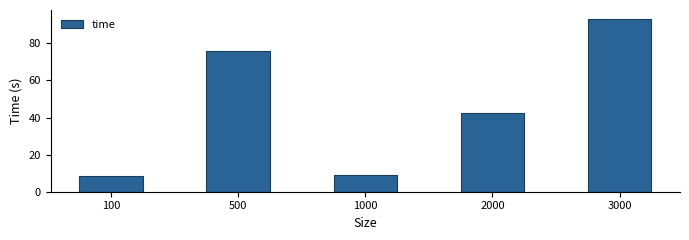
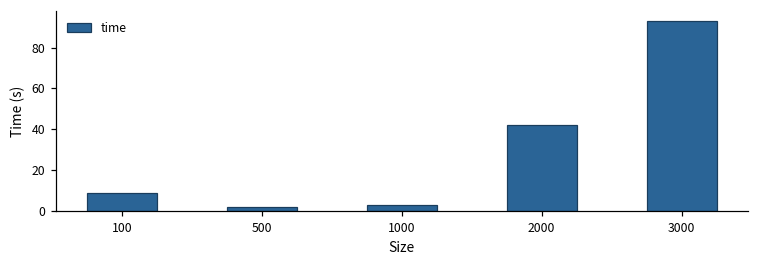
500: 76 -> 2
1000: 9 -> 3
